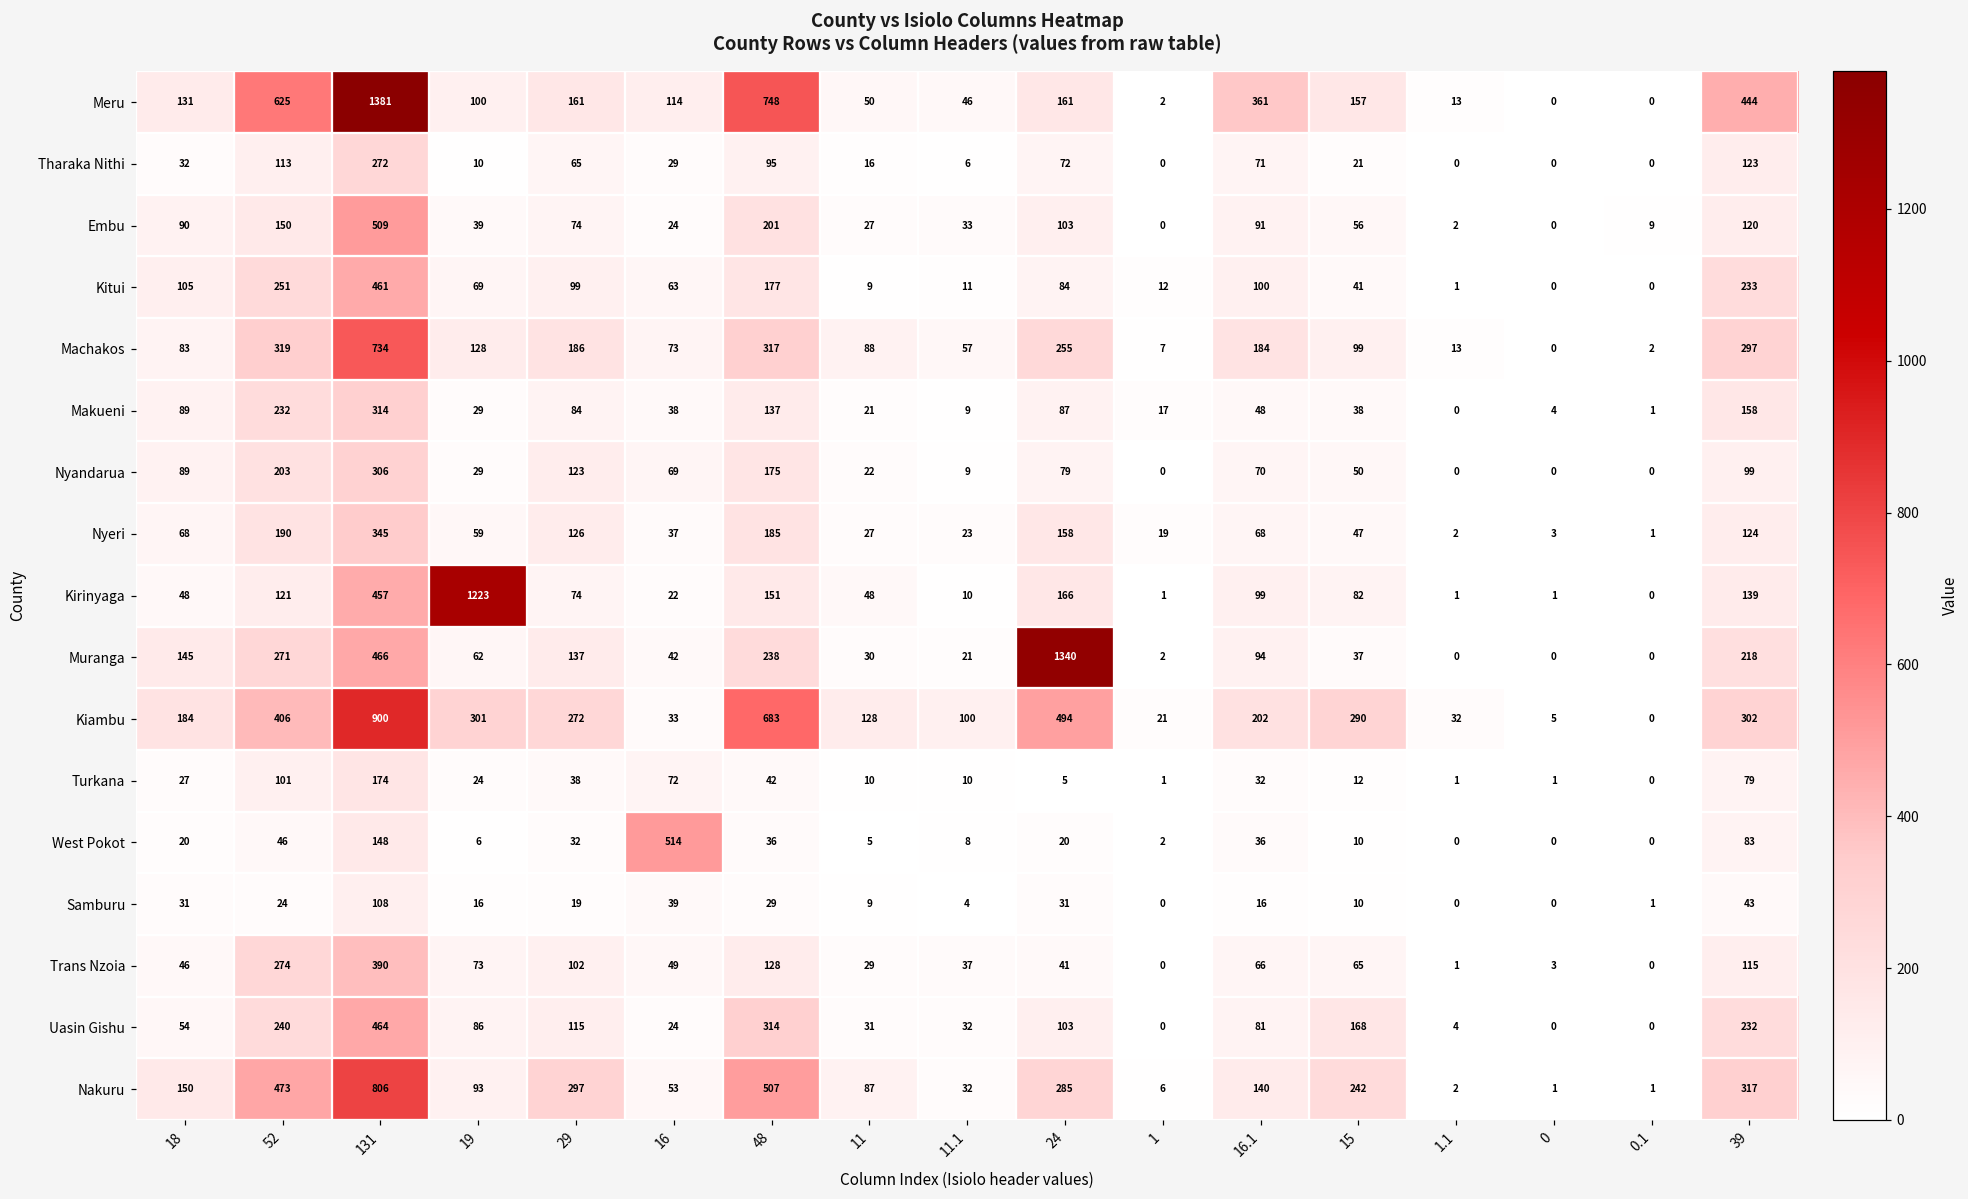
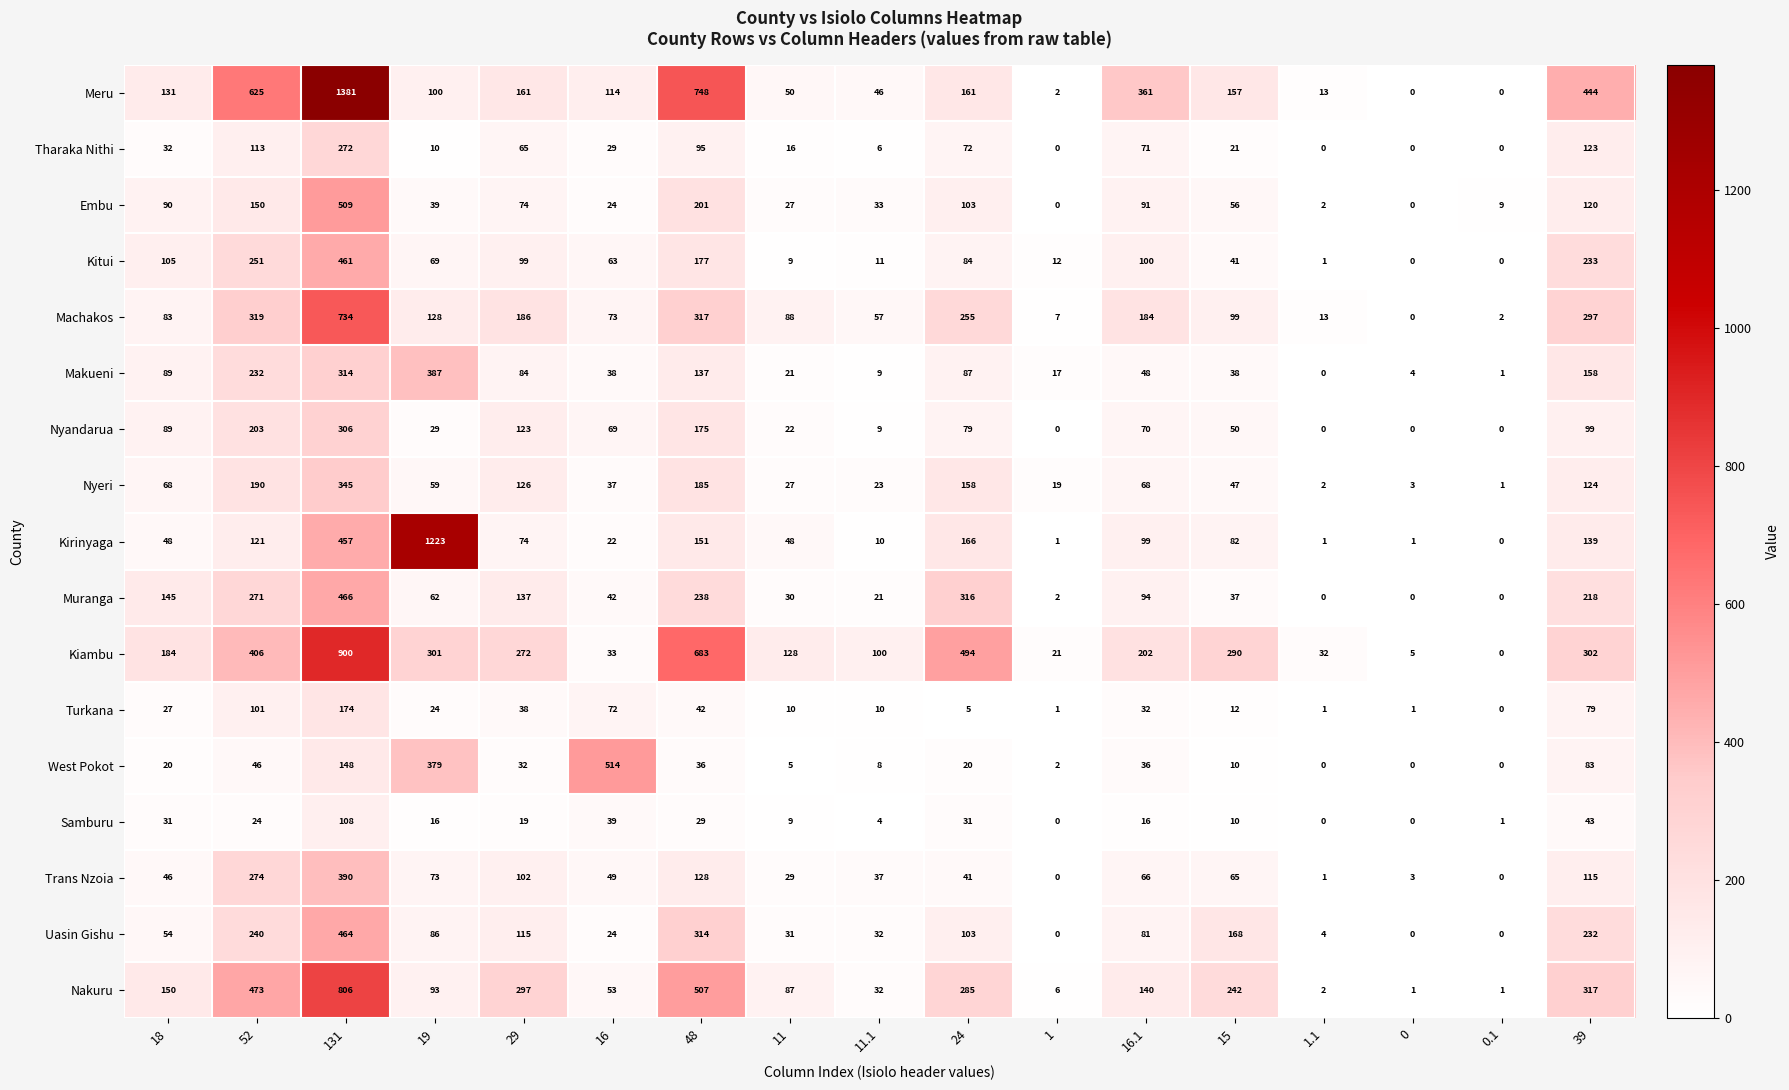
Makueni, 19: 29 -> 387
Muranga, 24: 1340 -> 316
West Pokot, 19: 6 -> 379
